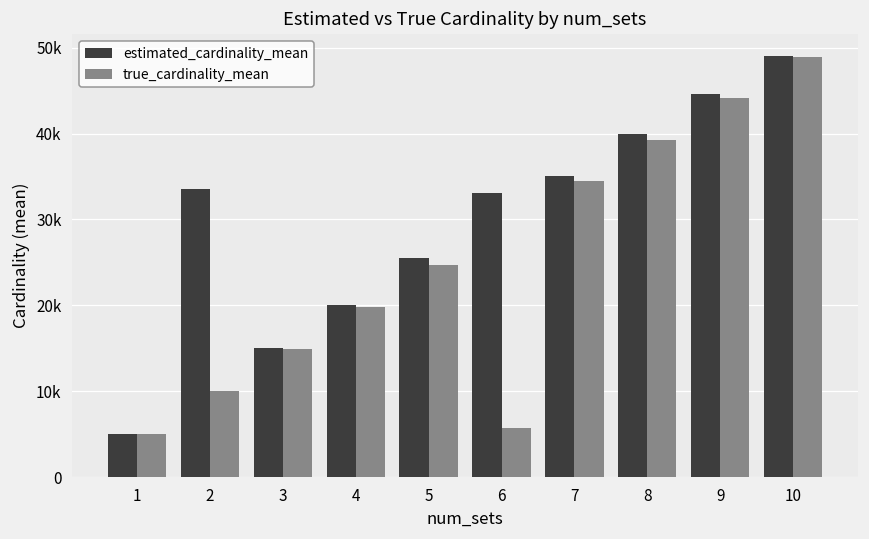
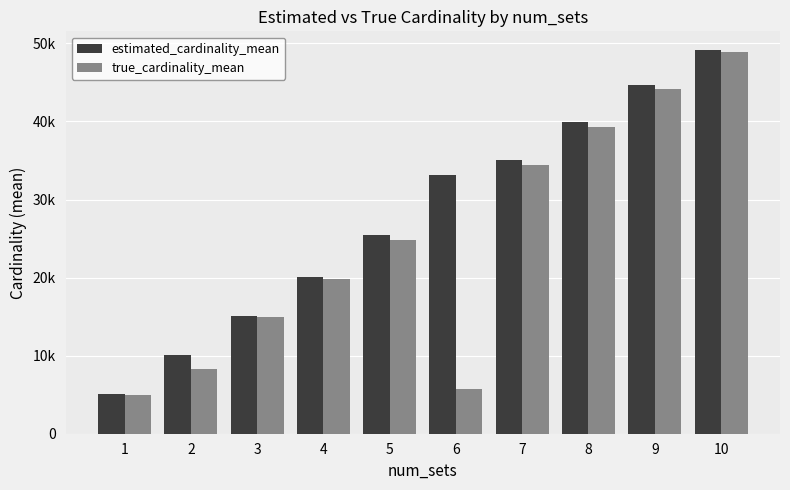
estimated_cardinality_mean, 2: 34000 -> 10000
true_cardinality_mean, 2: 10000 -> 8000
